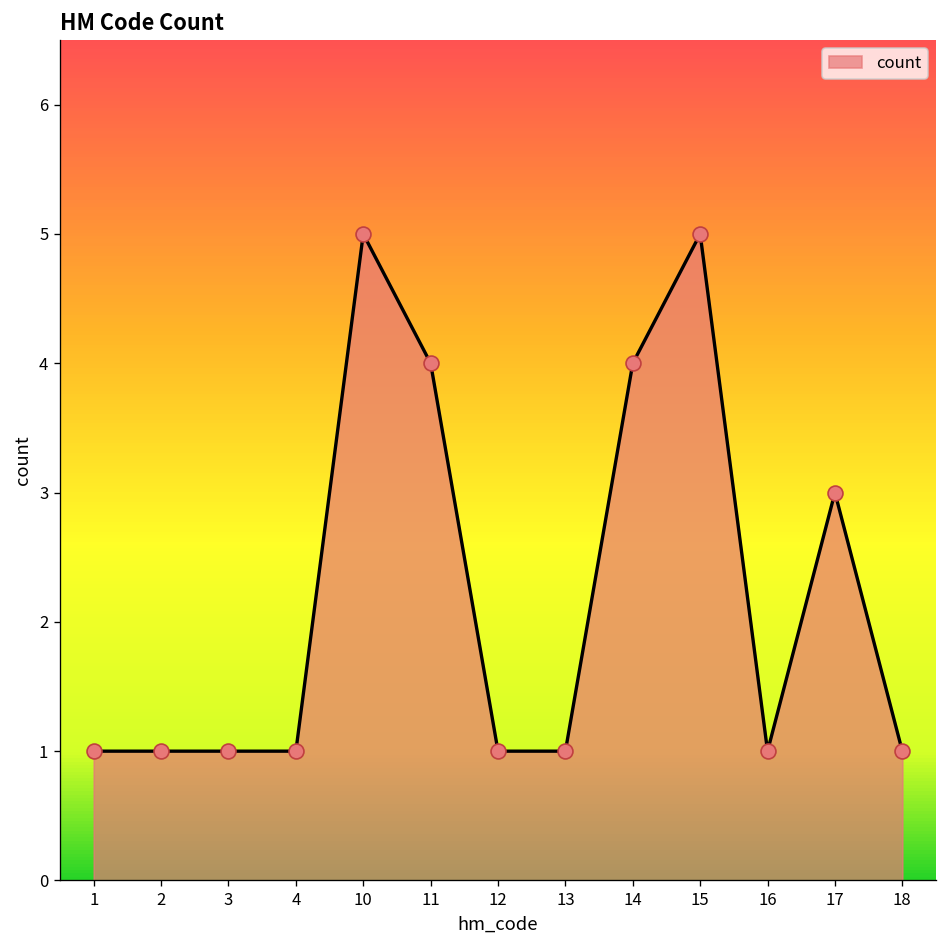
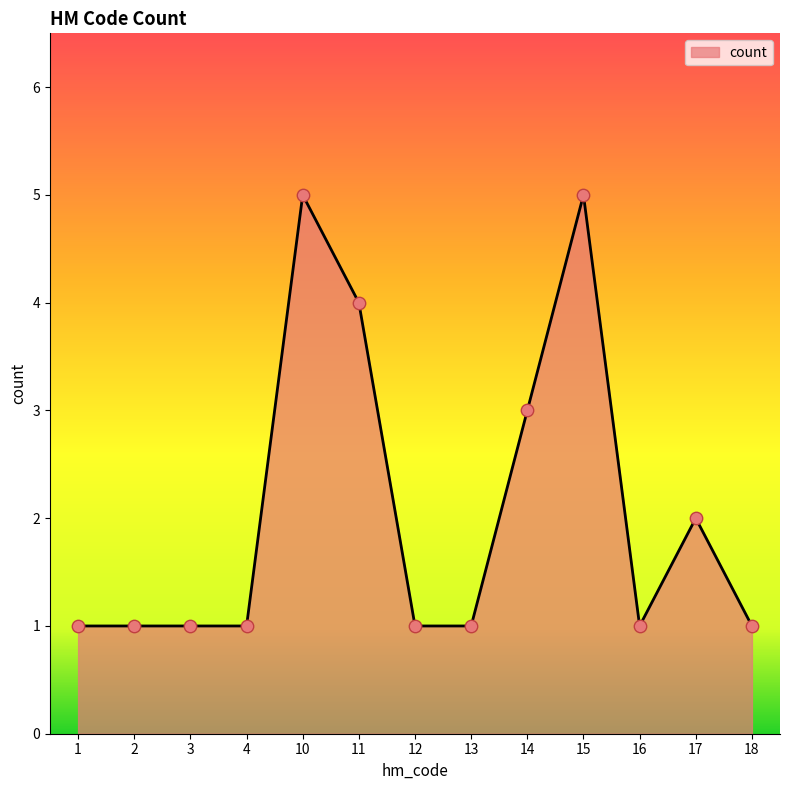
14: 4 -> 3
17: 3 -> 2
